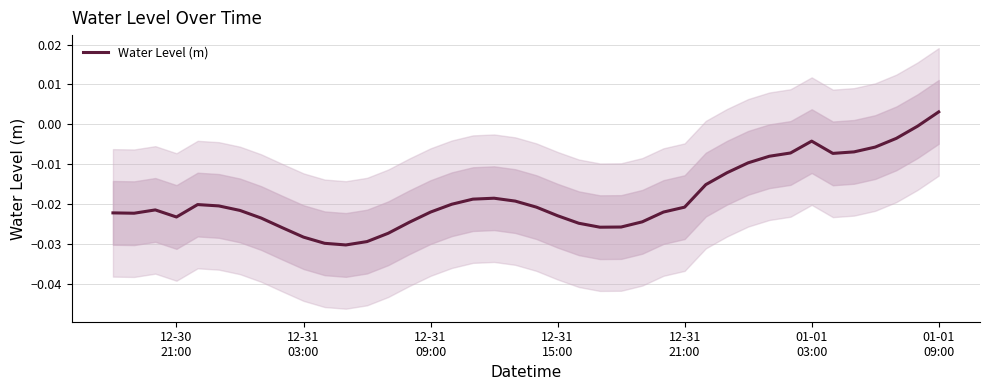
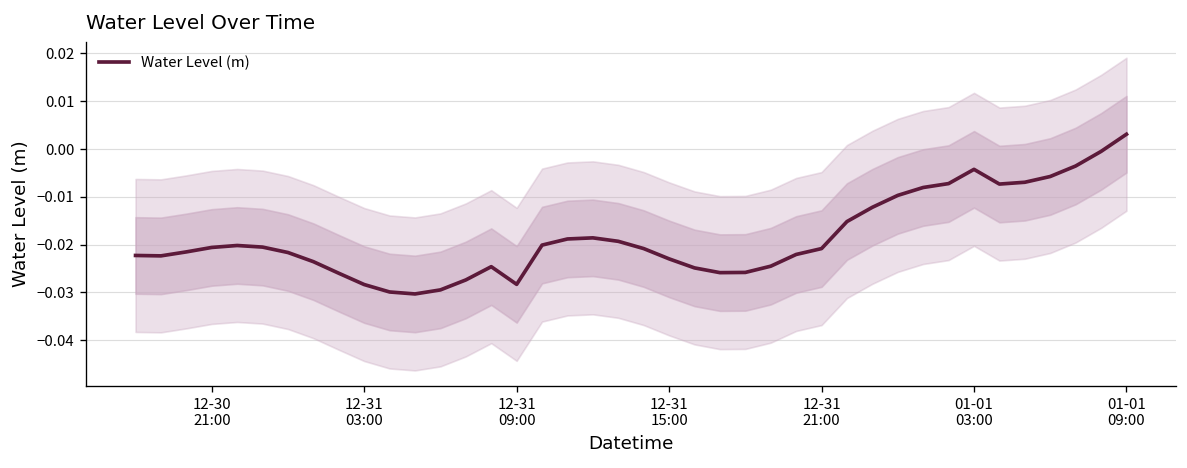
Water Level (m), 12-30 21:00: -0.023 -> -0.021
Water Level (m), 12-31 09:00: -0.022 -> -0.028
